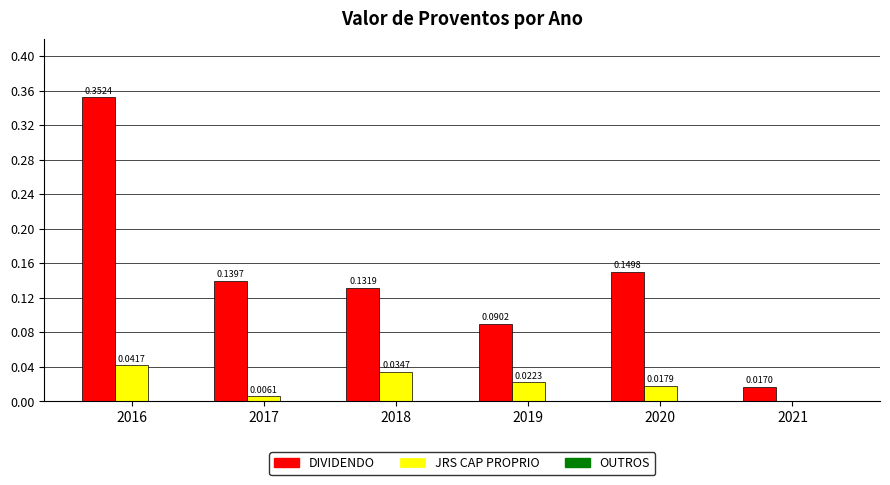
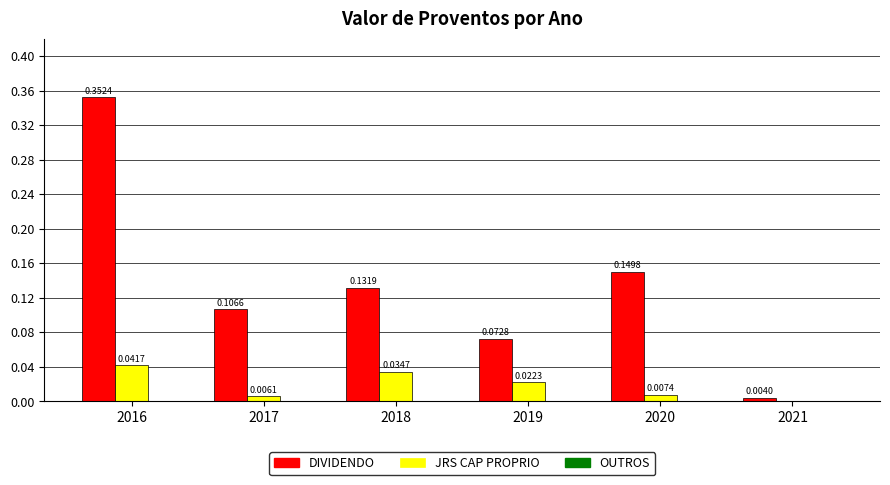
DIVIDENDO, 2017: 0.1397 -> 0.1066
DIVIDENDO, 2019: 0.0902 -> 0.0728
JRS CAP PROPRIO, 2020: 0.0179 -> 0.0074
DIVIDENDO, 2021: 0.0170 -> 0.0040
